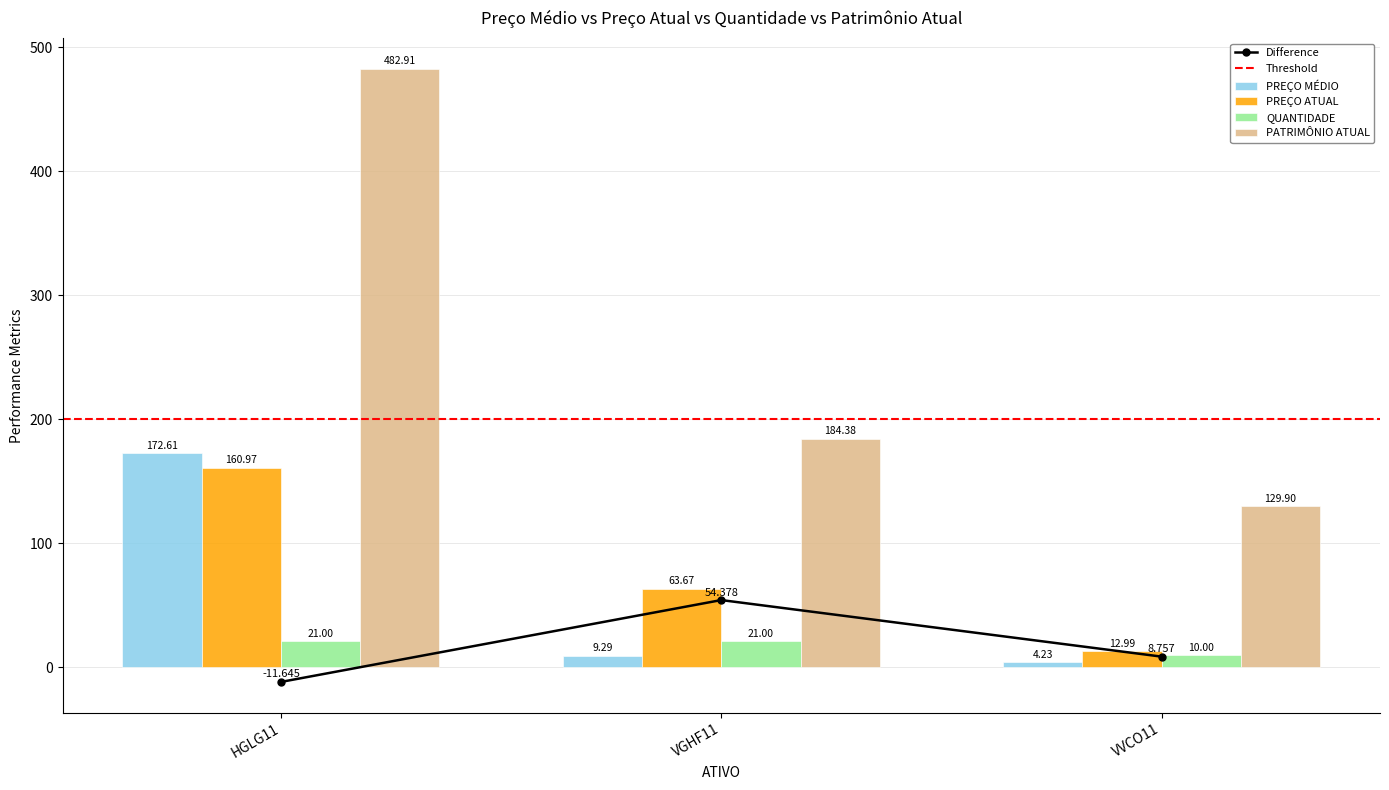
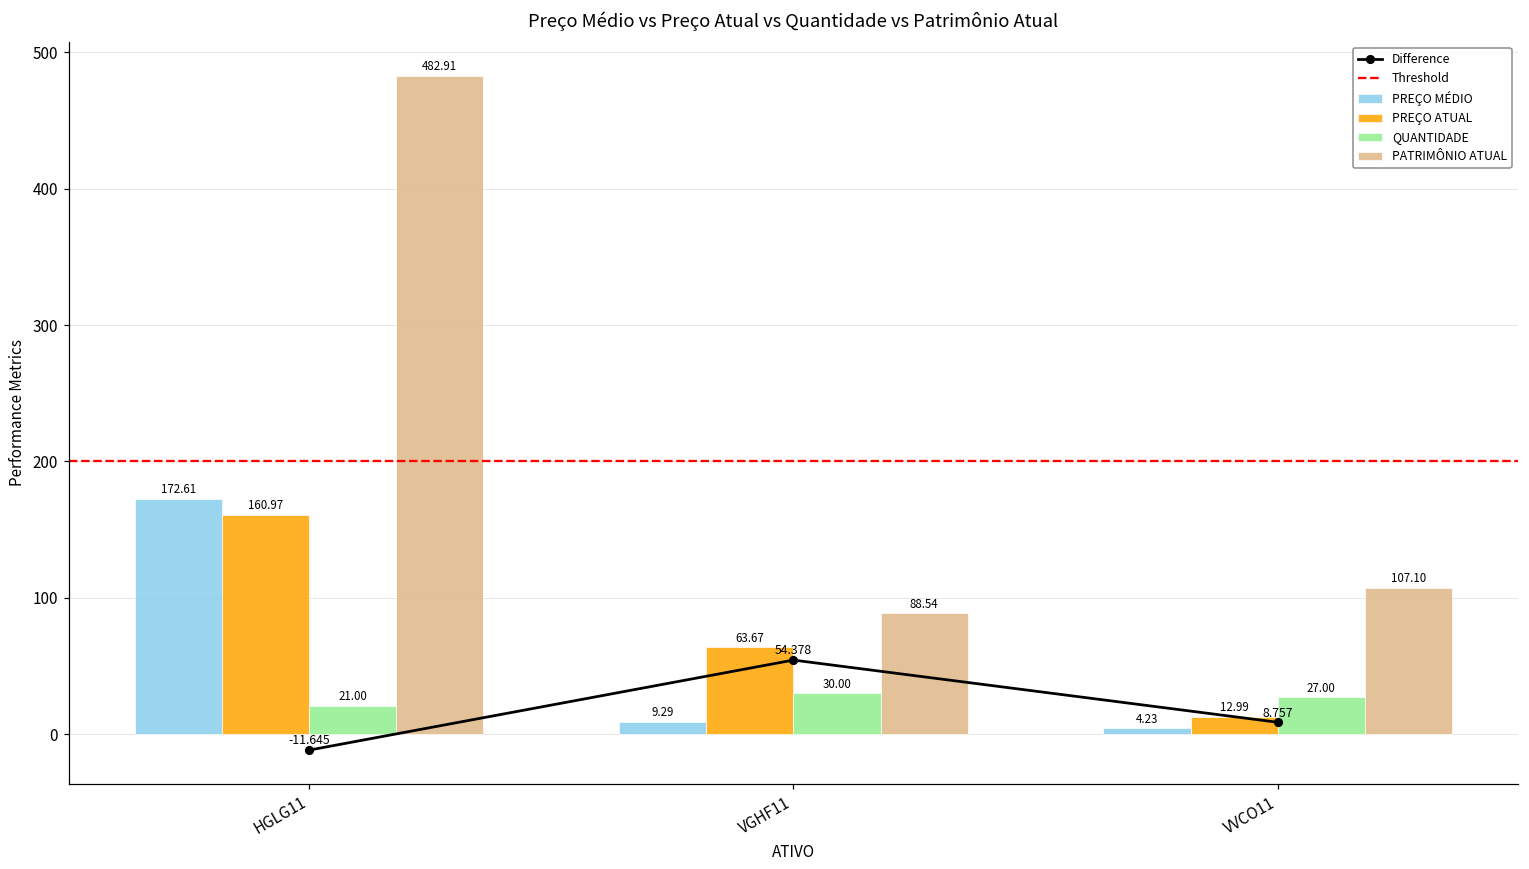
QUANTIDADE, VGHF11: 21.00 -> 30.00
PATRIMÔNIO ATUAL, VGHF11: 184.38 -> 88.54
QUANTIDADE, VVCO11: 10.00 -> 27.00
PATRIMÔNIO ATUAL, VVCO11: 129.90 -> 107.10
